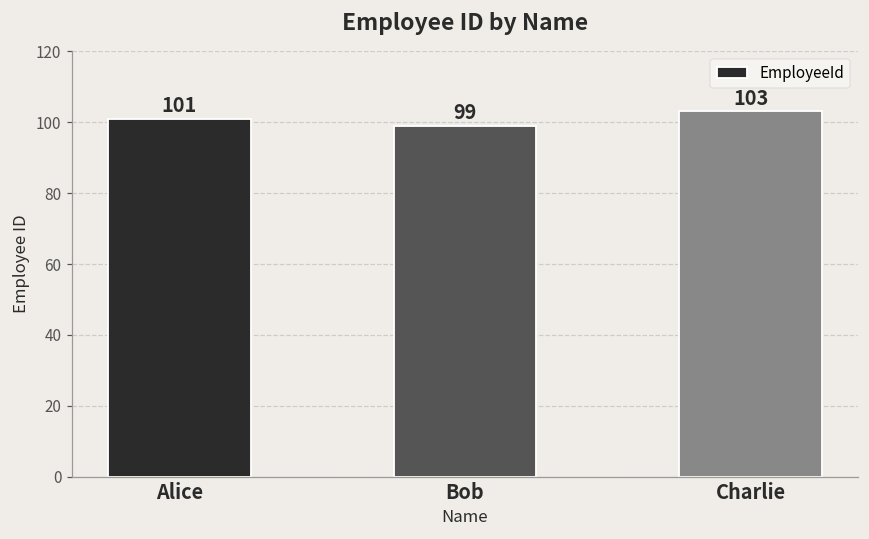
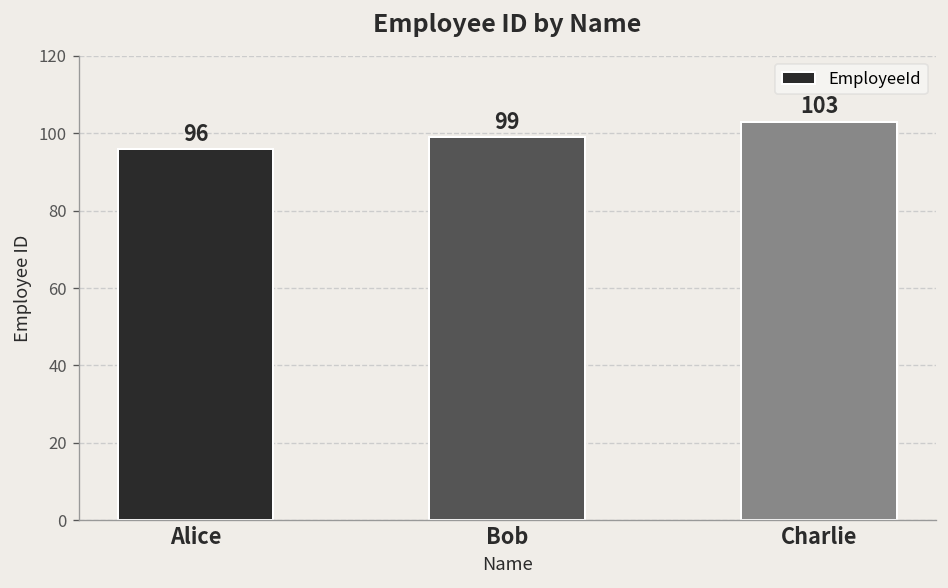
Alice: 101 -> 96
